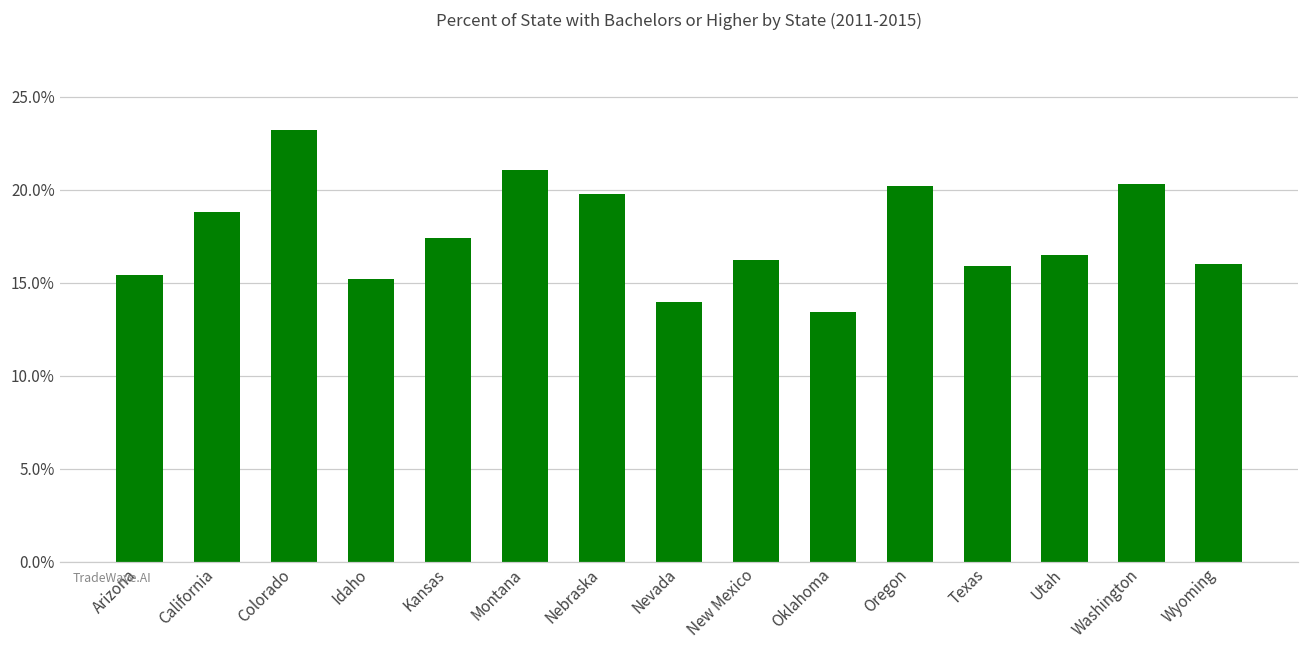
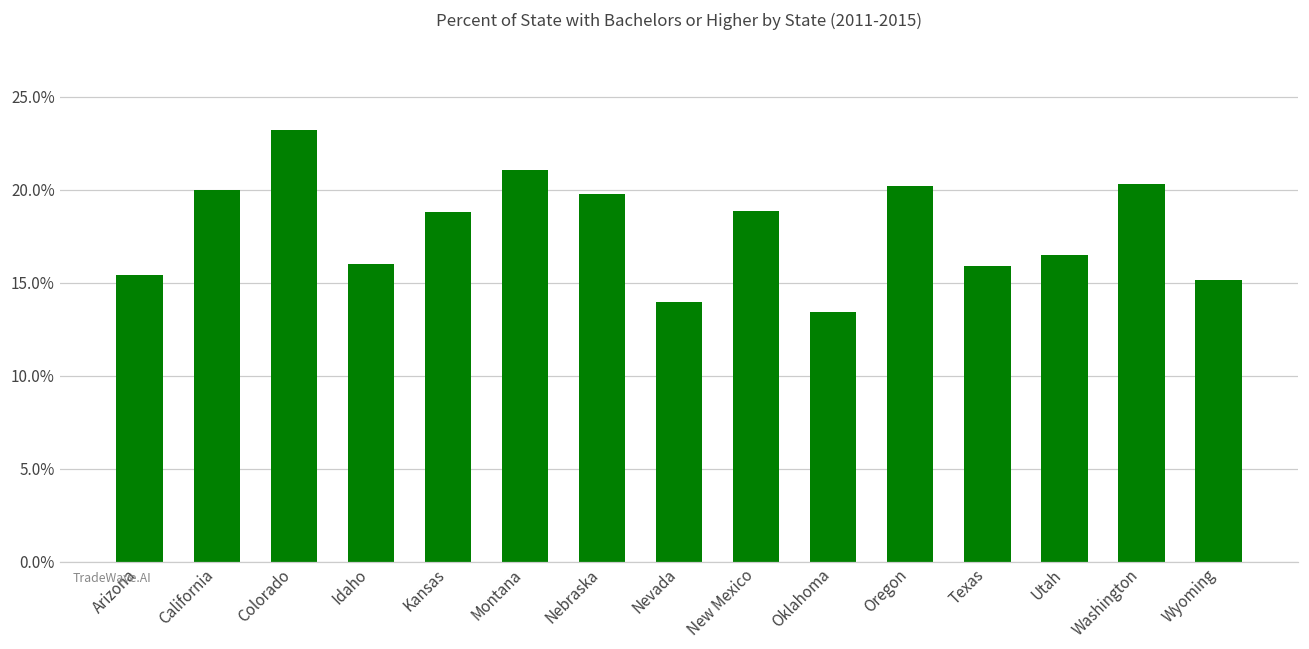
California: 18.8% -> 20.0%
Idaho: 15.2% -> 16.0%
Kansas: 17.4% -> 18.8%
New Mexico: 16.2% -> 18.9%
Wyoming: 16.0% -> 15.2%
